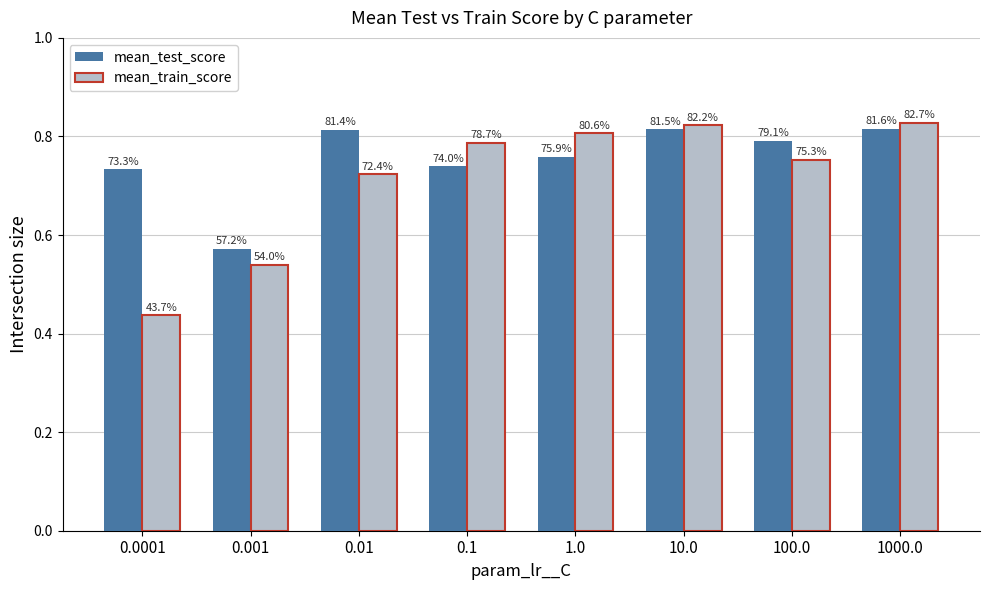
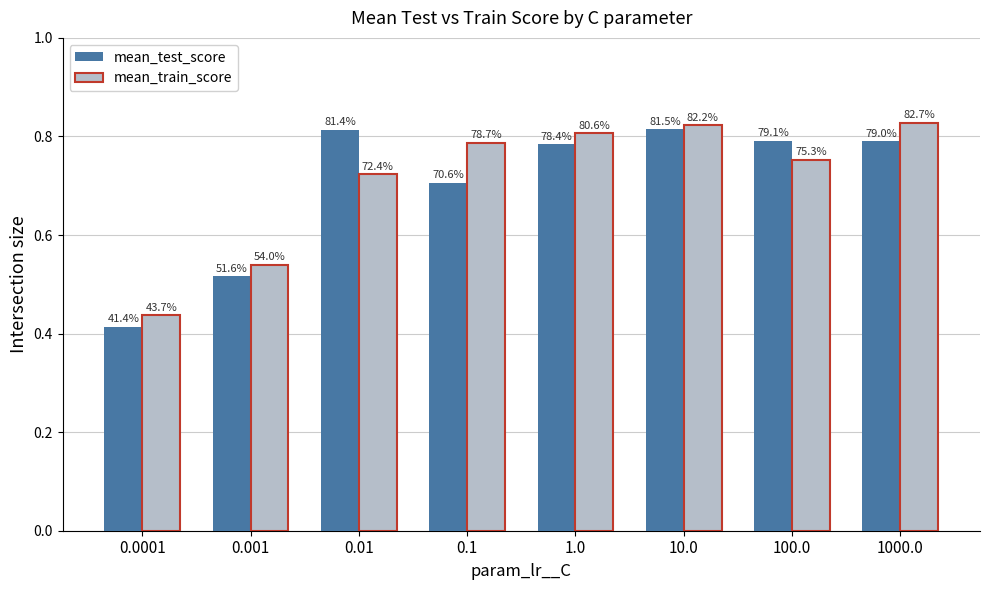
mean_test_score, 0.0001: 73.3% -> 41.4%
mean_test_score, 0.001: 57.2% -> 51.6%
mean_test_score, 0.1: 74.0% -> 70.6%
mean_test_score, 1.0: 75.9% -> 78.4%
mean_test_score, 1000.0: 81.6% -> 79.0%
